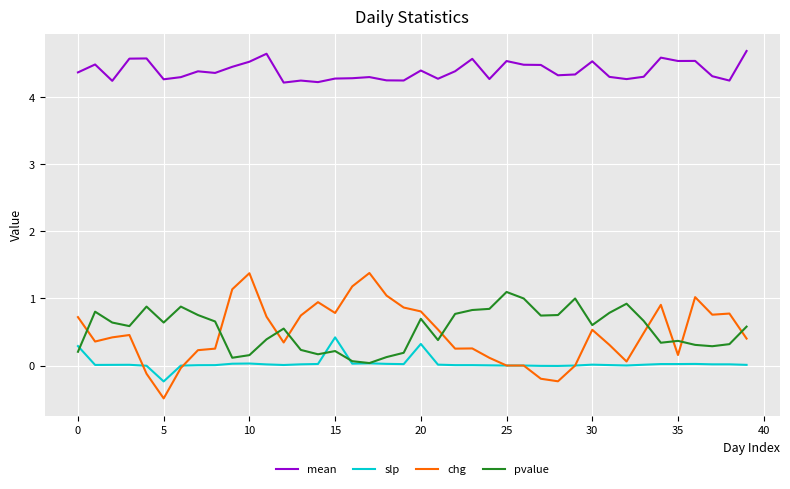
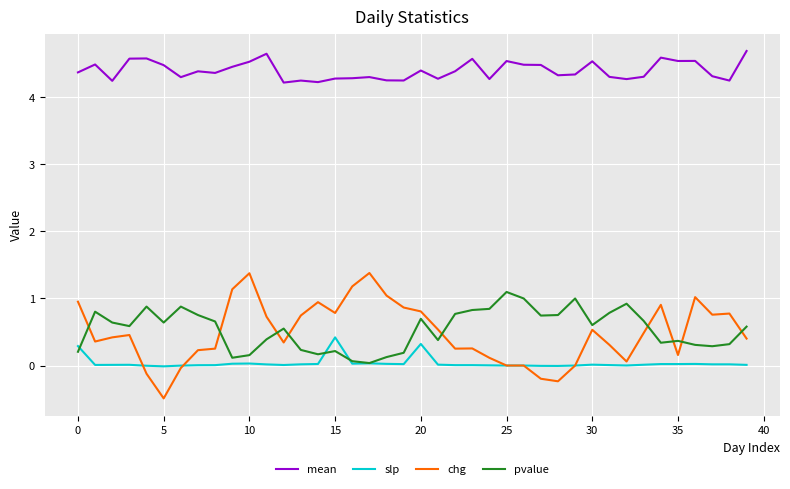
chg, 0: 0.7 -> 1.0
mean, 5: 4.3 -> 4.5
slp, 5: -0.2 -> 0.0
